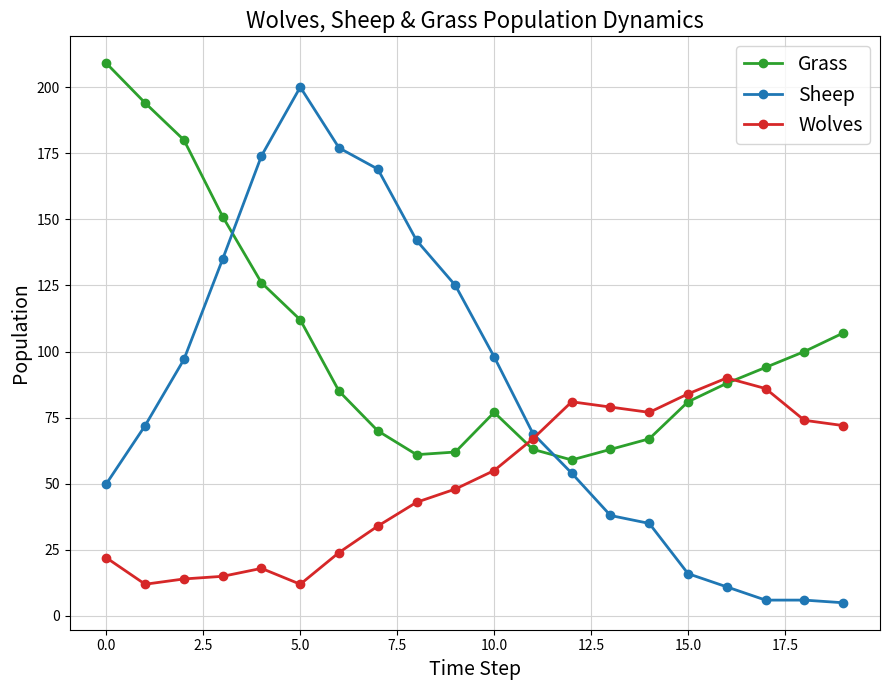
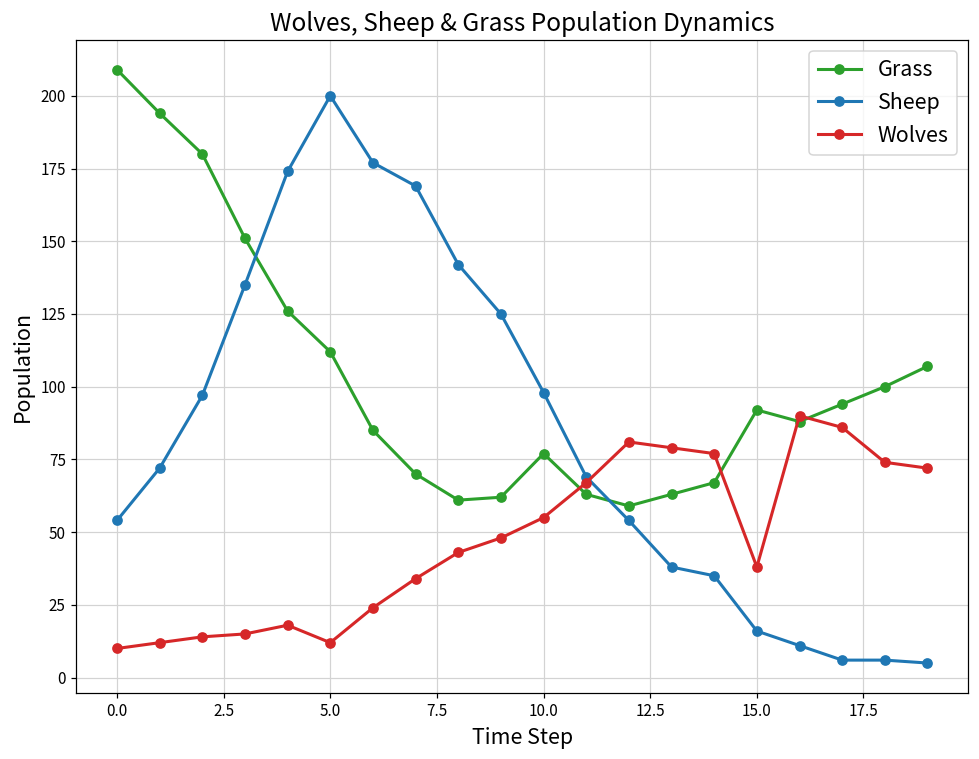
Sheep, 0.0: 50 -> 54
Wolves, 0.0: 22 -> 10
Grass, 15.0: 81 -> 92
Wolves, 15.0: 84 -> 38
